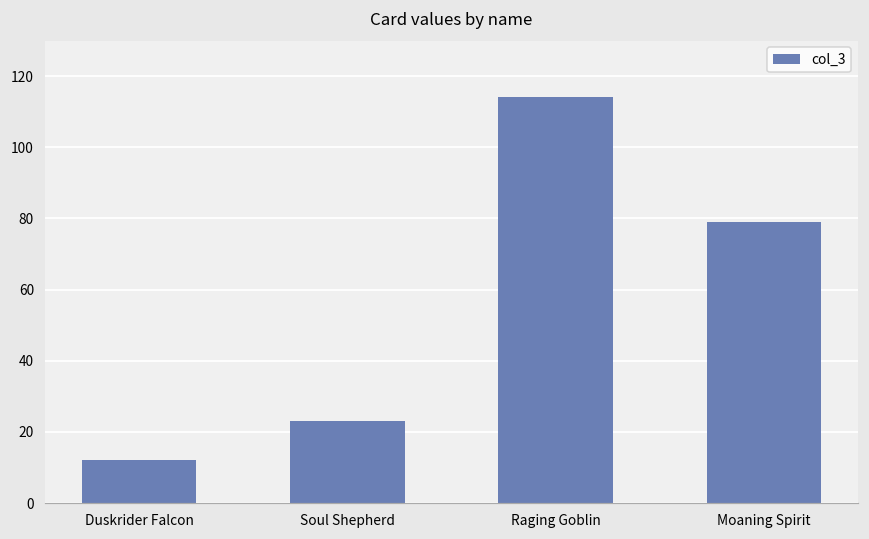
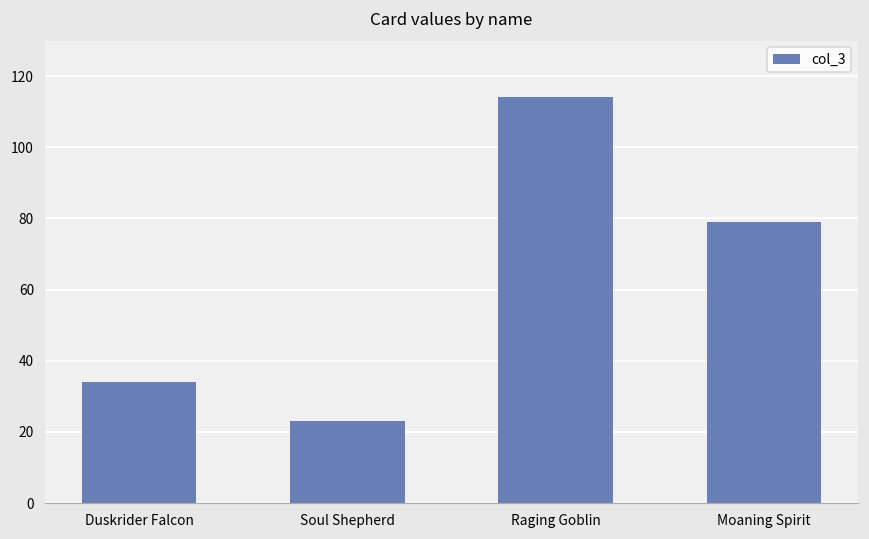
Duskrider Falcon: 12 -> 34
